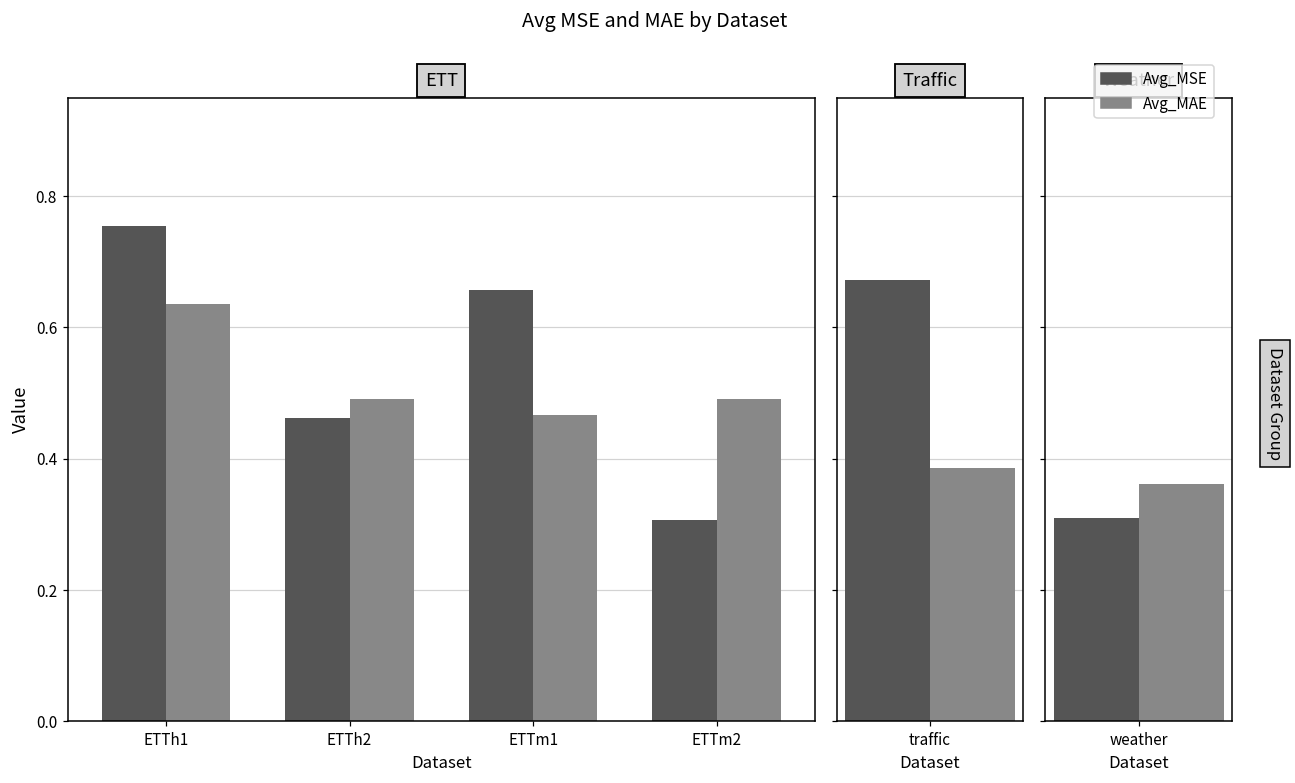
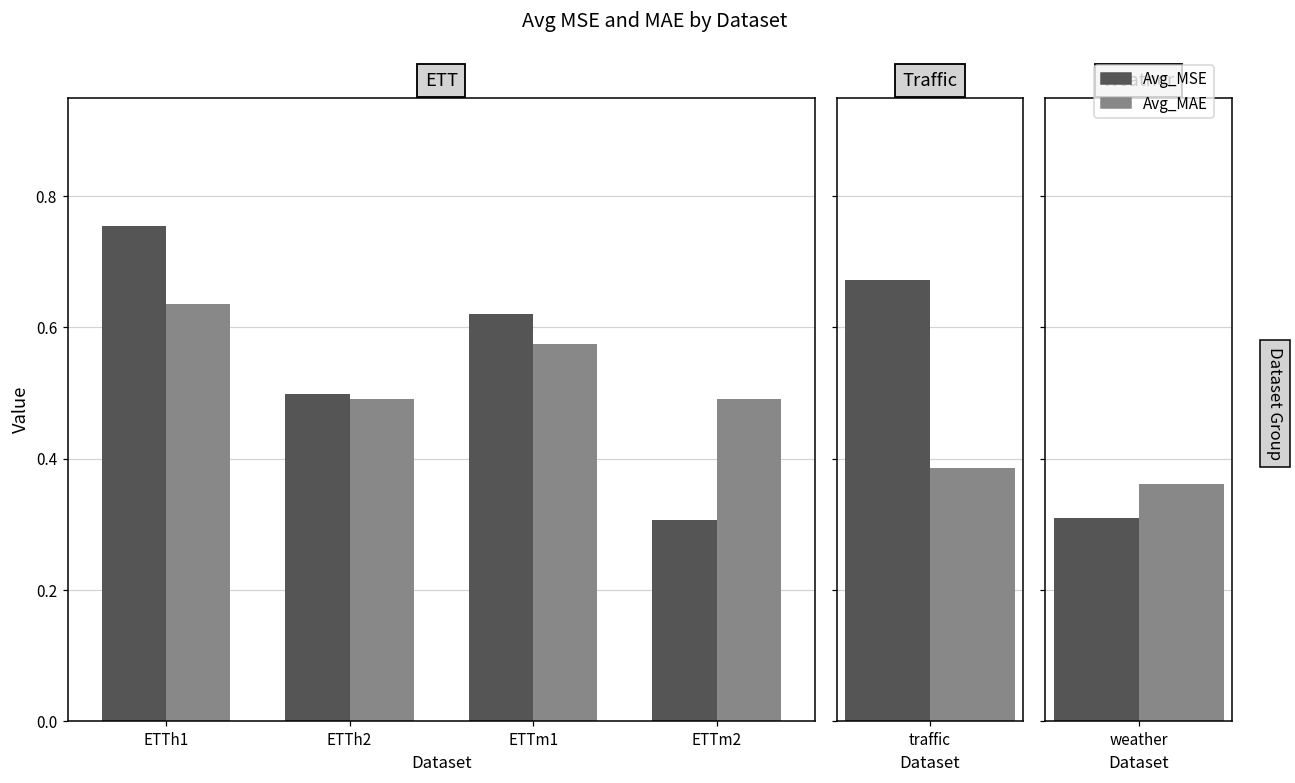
ETT, Avg_MSE, ETTh2: 0.46 -> 0.50
ETT, Avg_MSE, ETTm1: 0.66 -> 0.62
ETT, Avg_MAE, ETTm1: 0.47 -> 0.58
